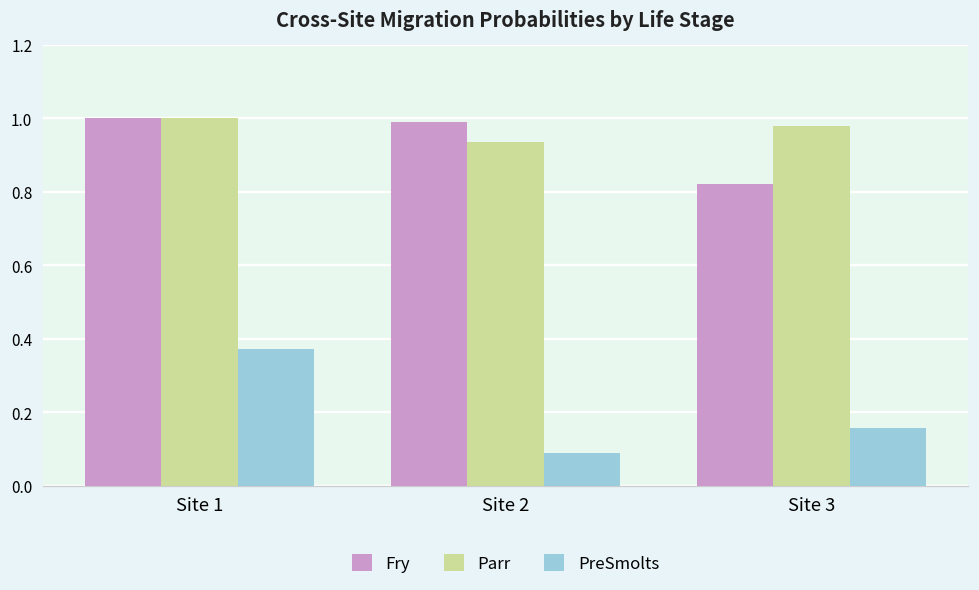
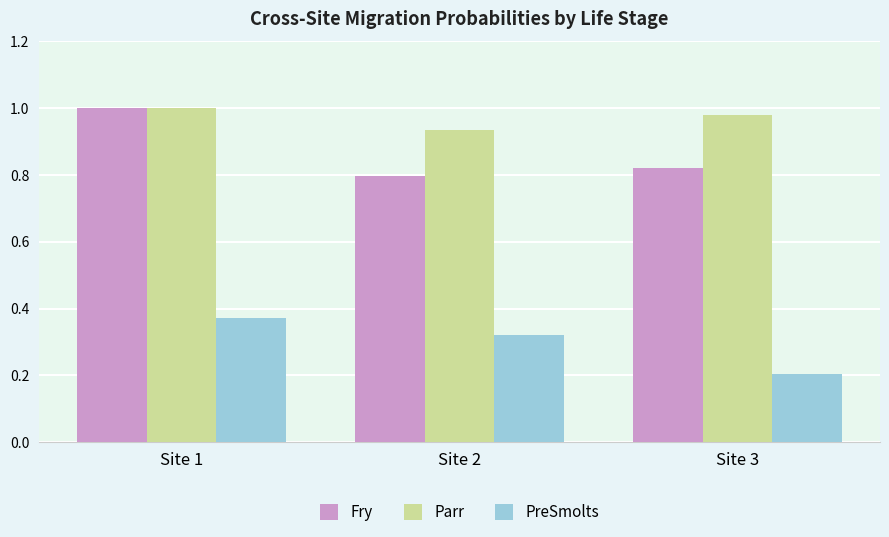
Fry, Site 2: 0.99 -> 0.80
PreSmolts, Site 2: 0.09 -> 0.32
PreSmolts, Site 3: 0.16 -> 0.20
